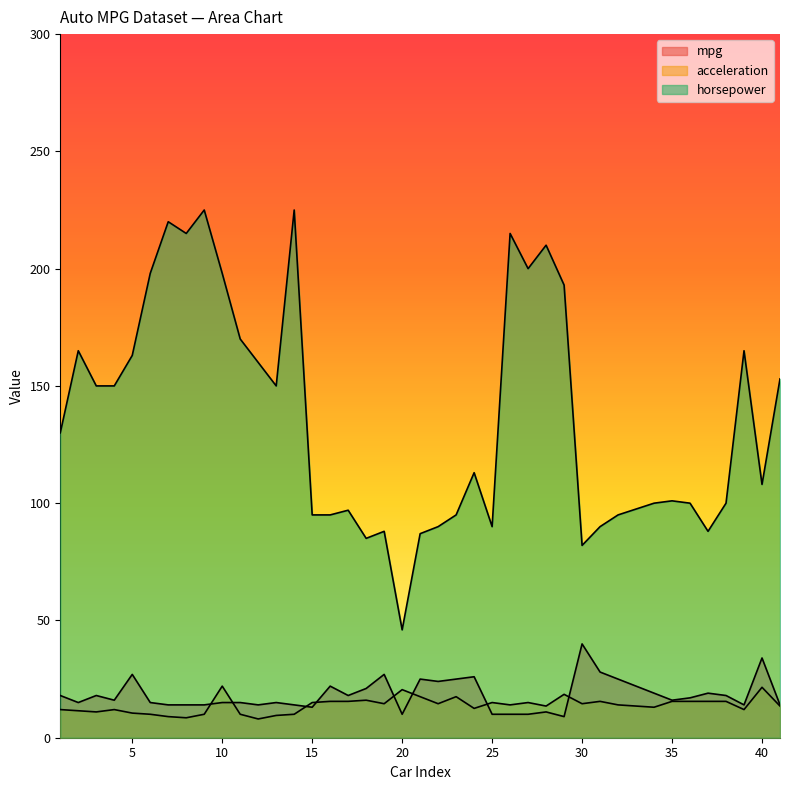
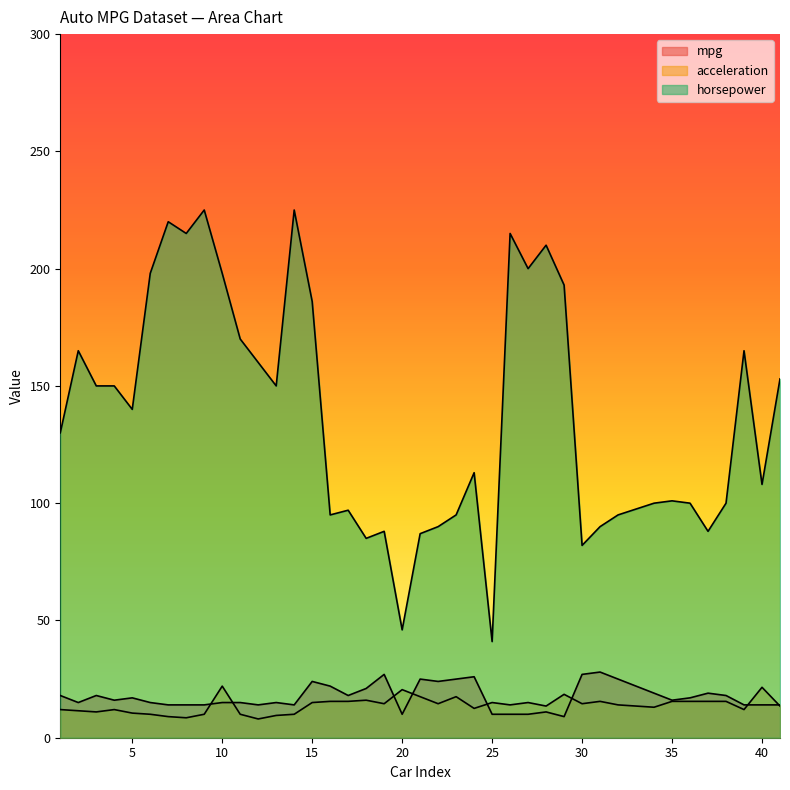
mpg, 5: 27 -> 17
horsepower, 5: 163 -> 140
mpg, 15: 13 -> 24
horsepower, 15: 95 -> 186
horsepower, 25: 90 -> 41
mpg, 30: 40 -> 27
mpg, 40: 34 -> 14
